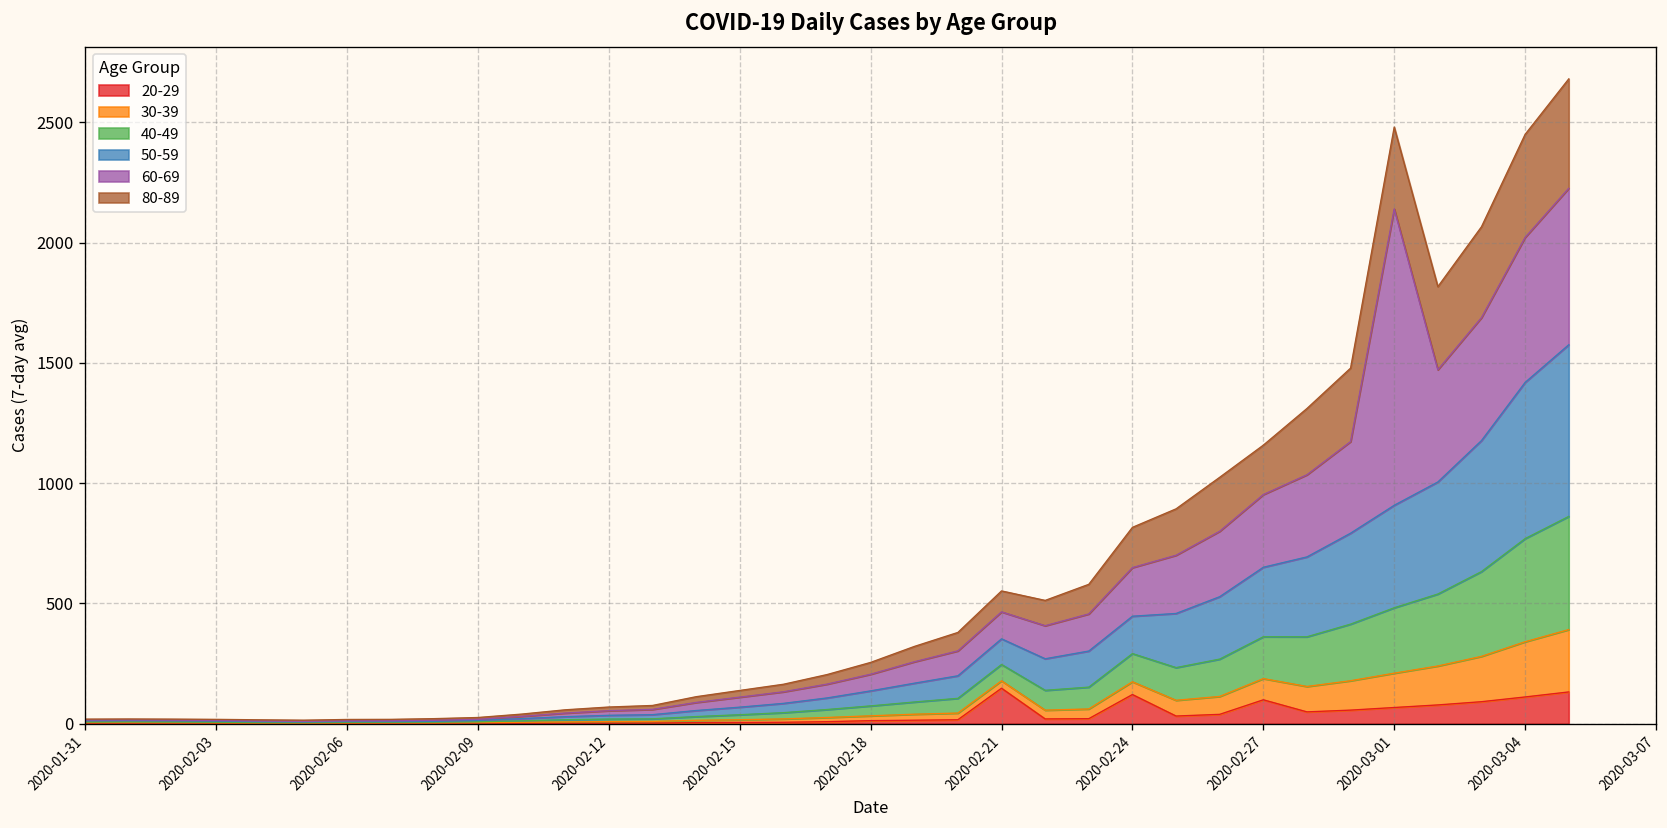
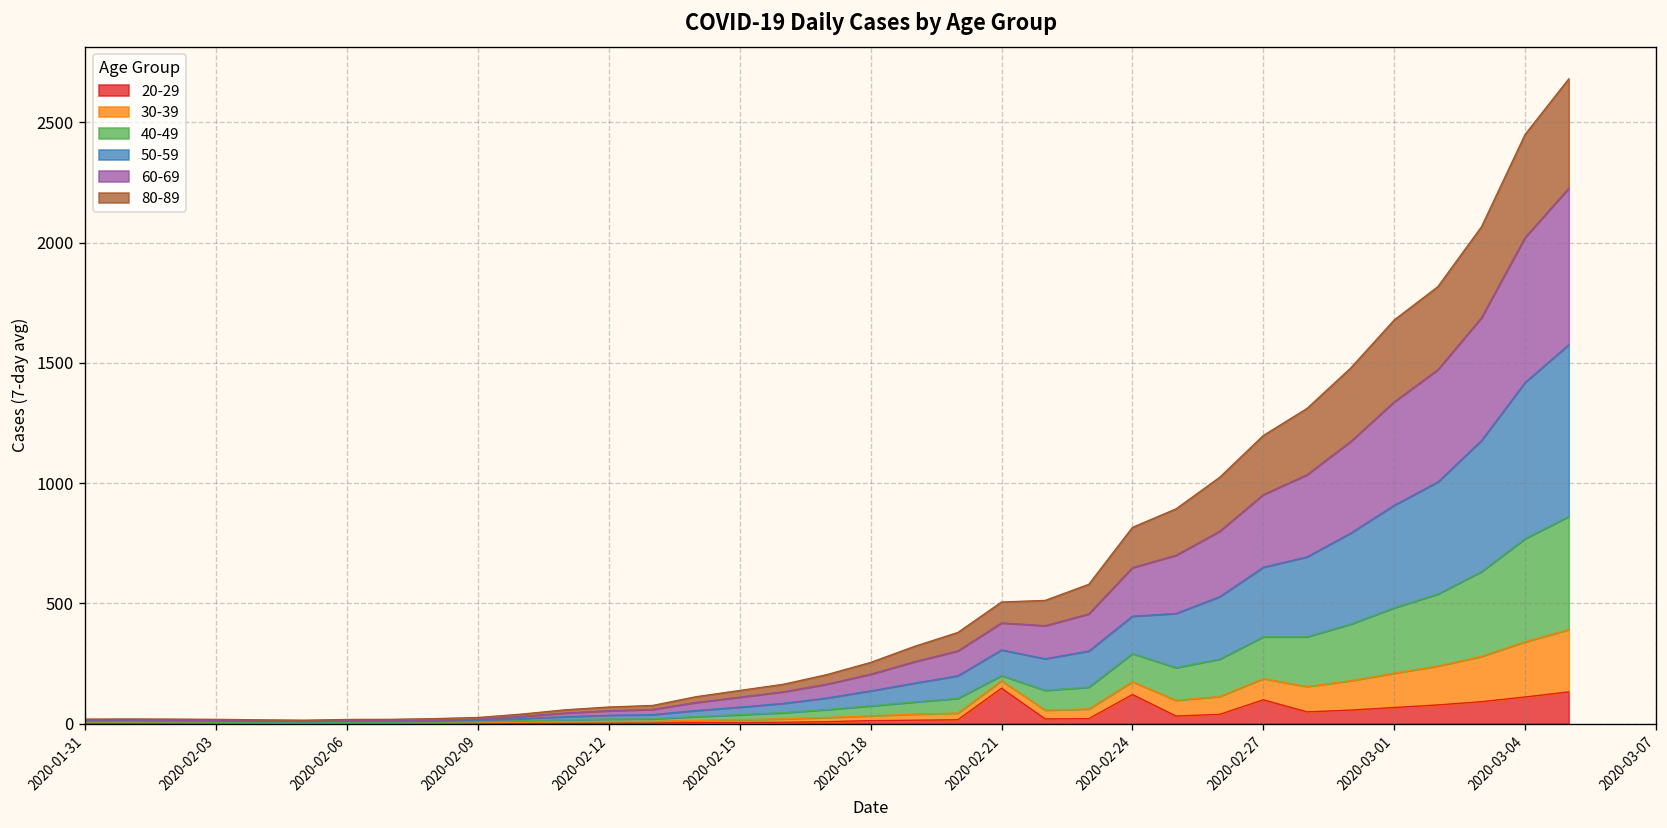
40-49, 2020-02-21: 70 -> 20
80-89, 2020-02-27: 210 -> 250
60-69, 2020-03-01: 1230 -> 430
